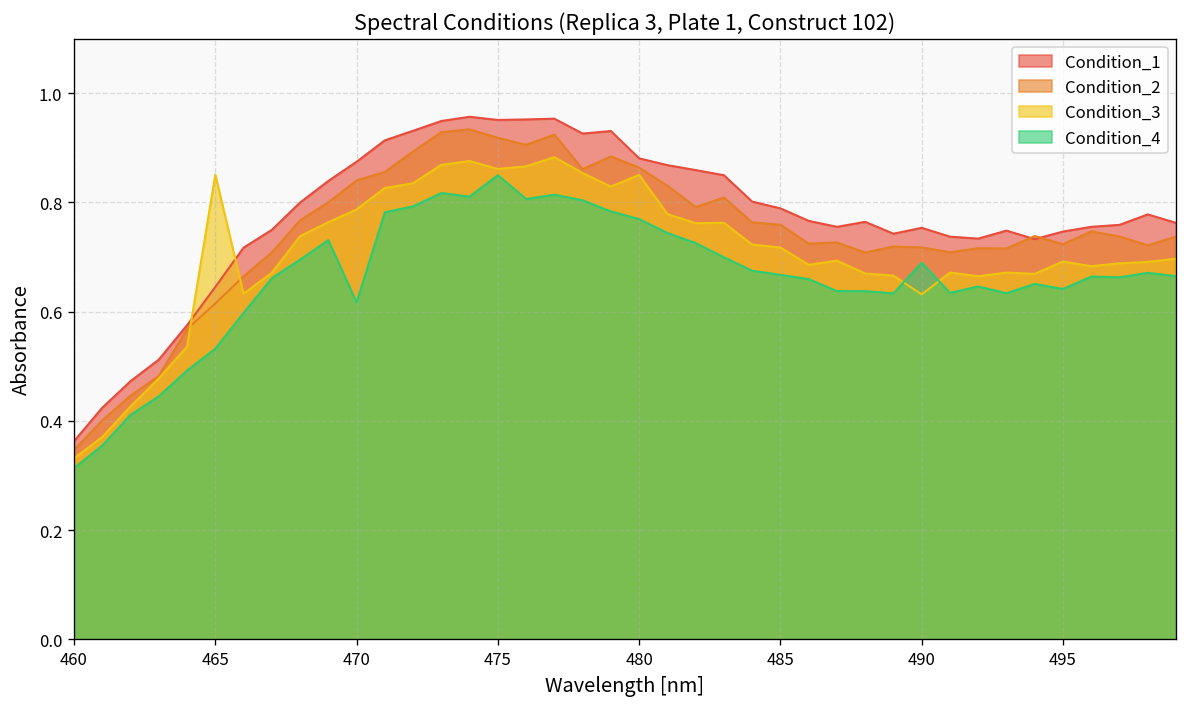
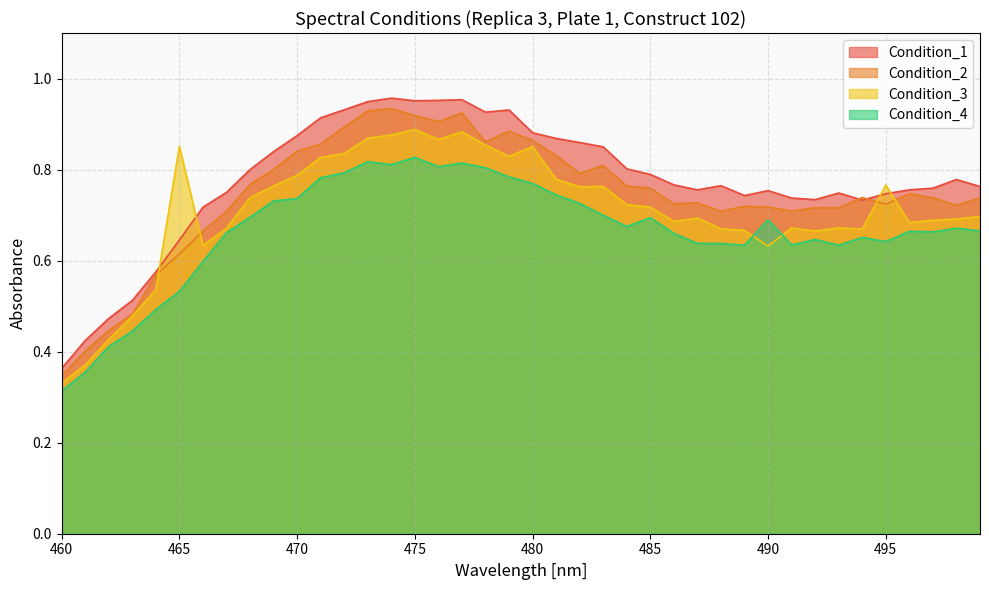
Condition_4, 470: 0.62 -> 0.74
Condition_3, 475: 0.86 -> 0.89
Condition_4, 475: 0.85 -> 0.83
Condition_4, 485: 0.67 -> 0.69
Condition_3, 495: 0.69 -> 0.77
